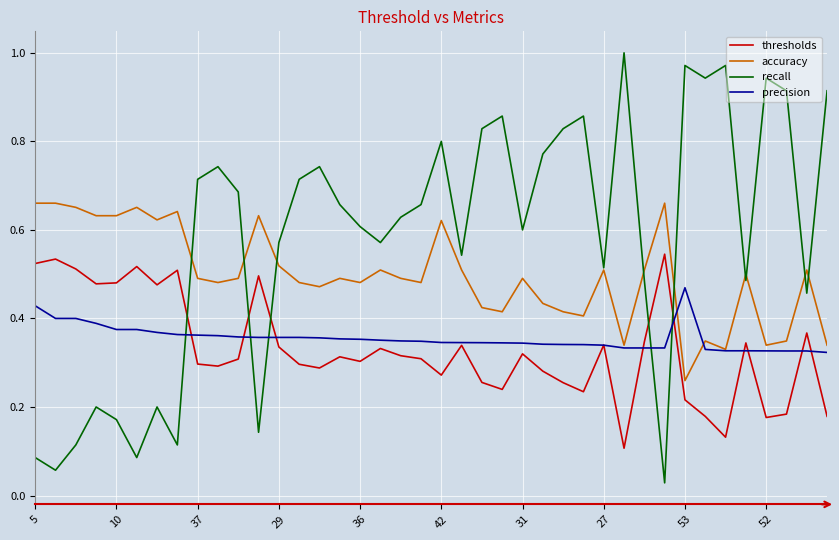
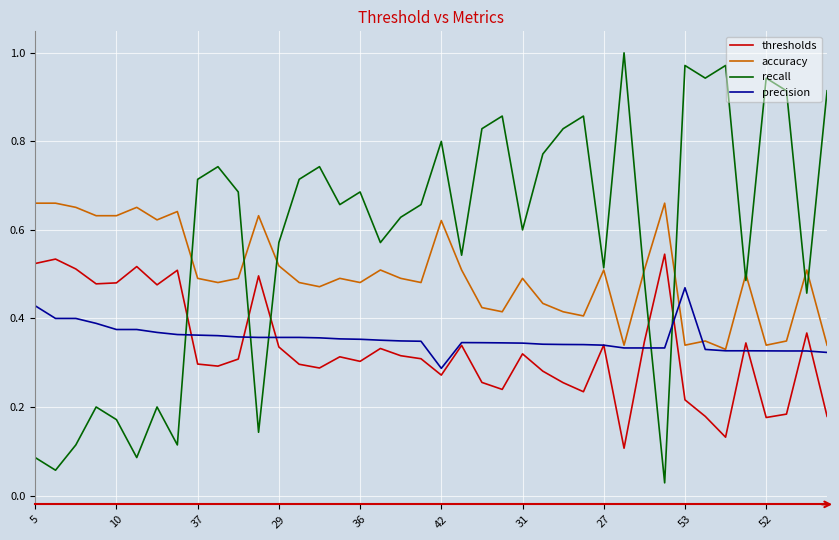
recall, 36: 0.61 -> 0.69
precision, 42: 0.35 -> 0.29
accuracy, 53: 0.26 -> 0.34
